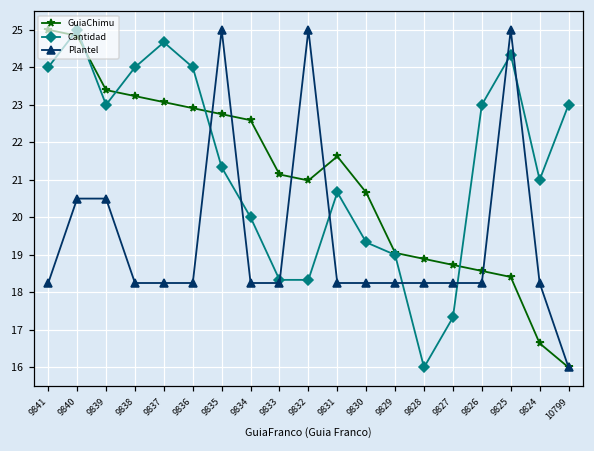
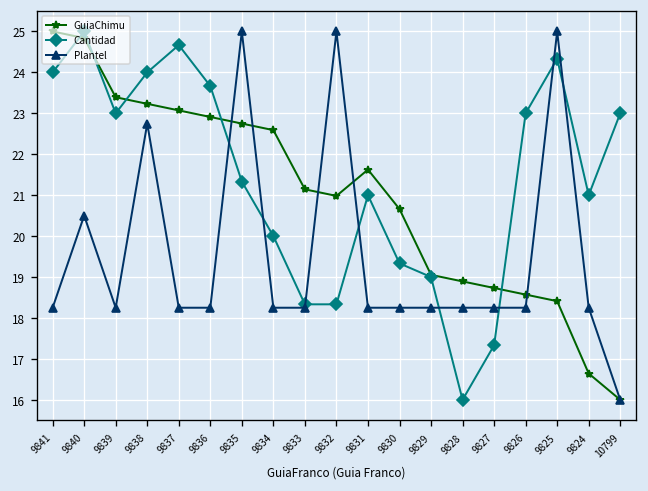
Plantel, 9839: 20.5 -> 18.3
Plantel, 9838: 18.3 -> 22.8
Cantidad, 9836: 24.0 -> 23.7
Cantidad, 9831: 20.7 -> 21.0
